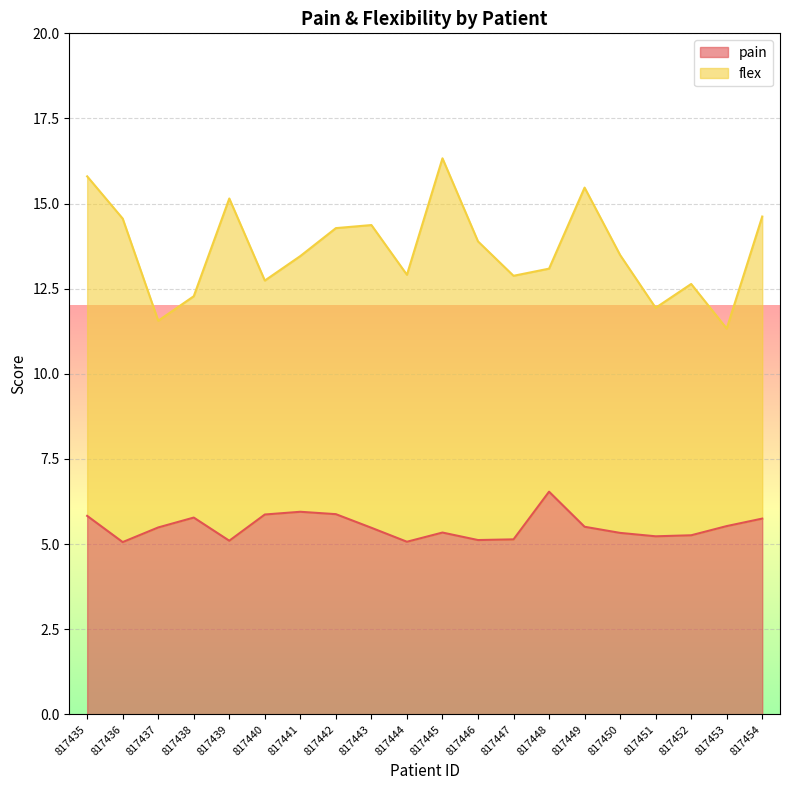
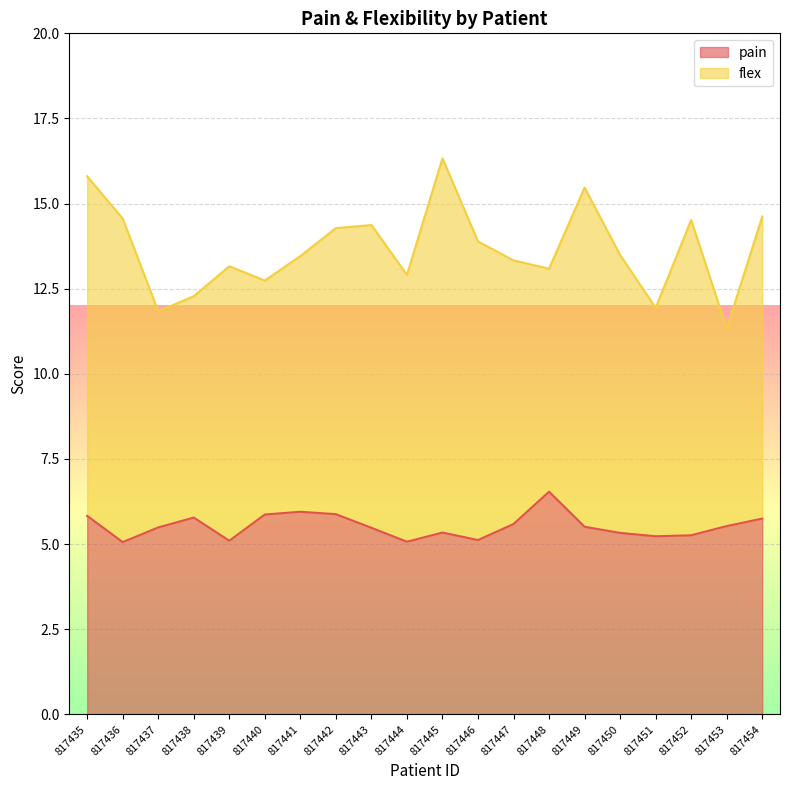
flex, 817437: 6.1 -> 6.4
flex, 817439: 10.1 -> 8.1
pain, 817447: 5.1 -> 5.6
flex, 817452: 7.4 -> 9.3
